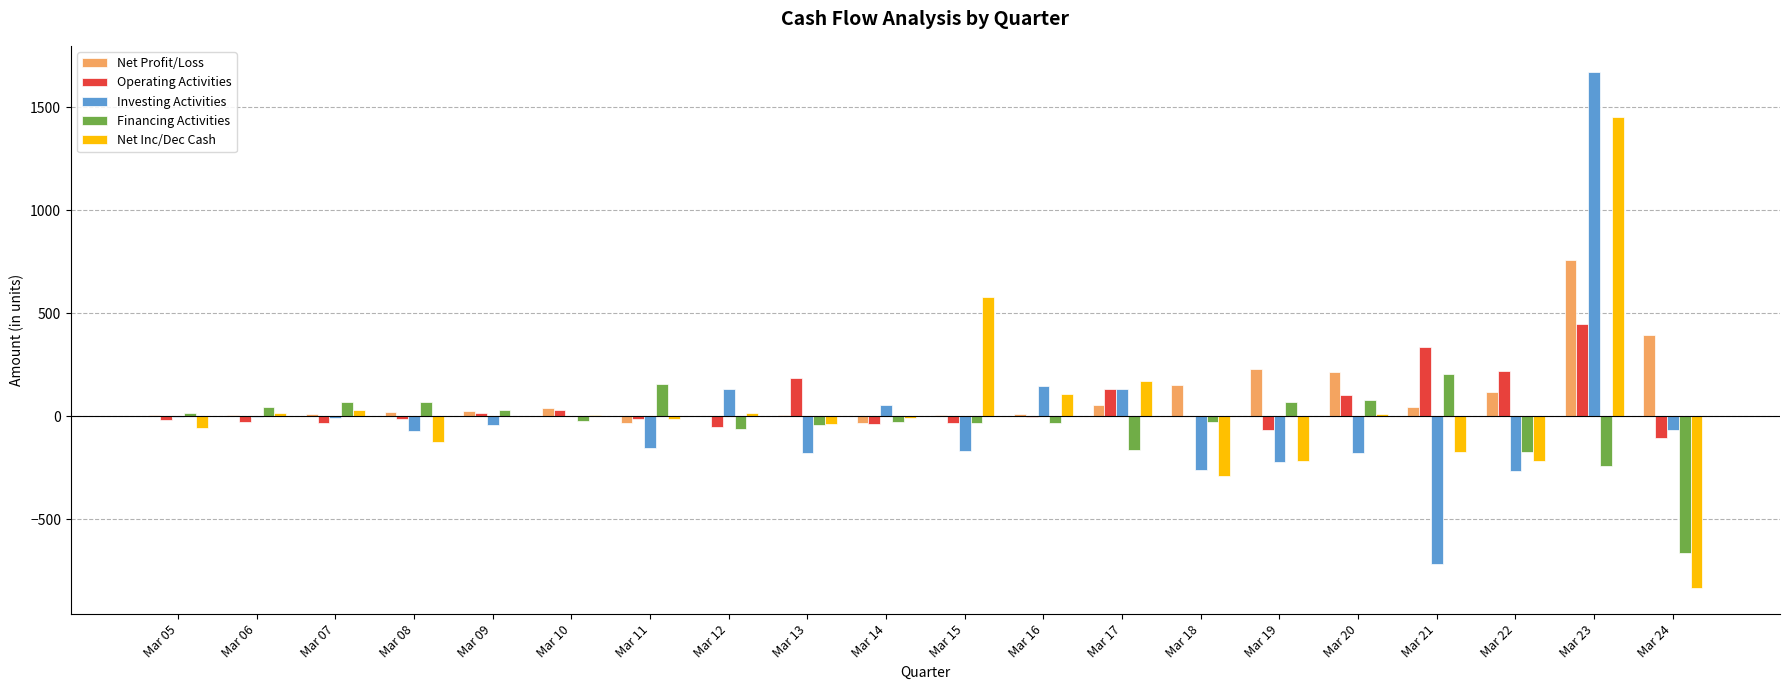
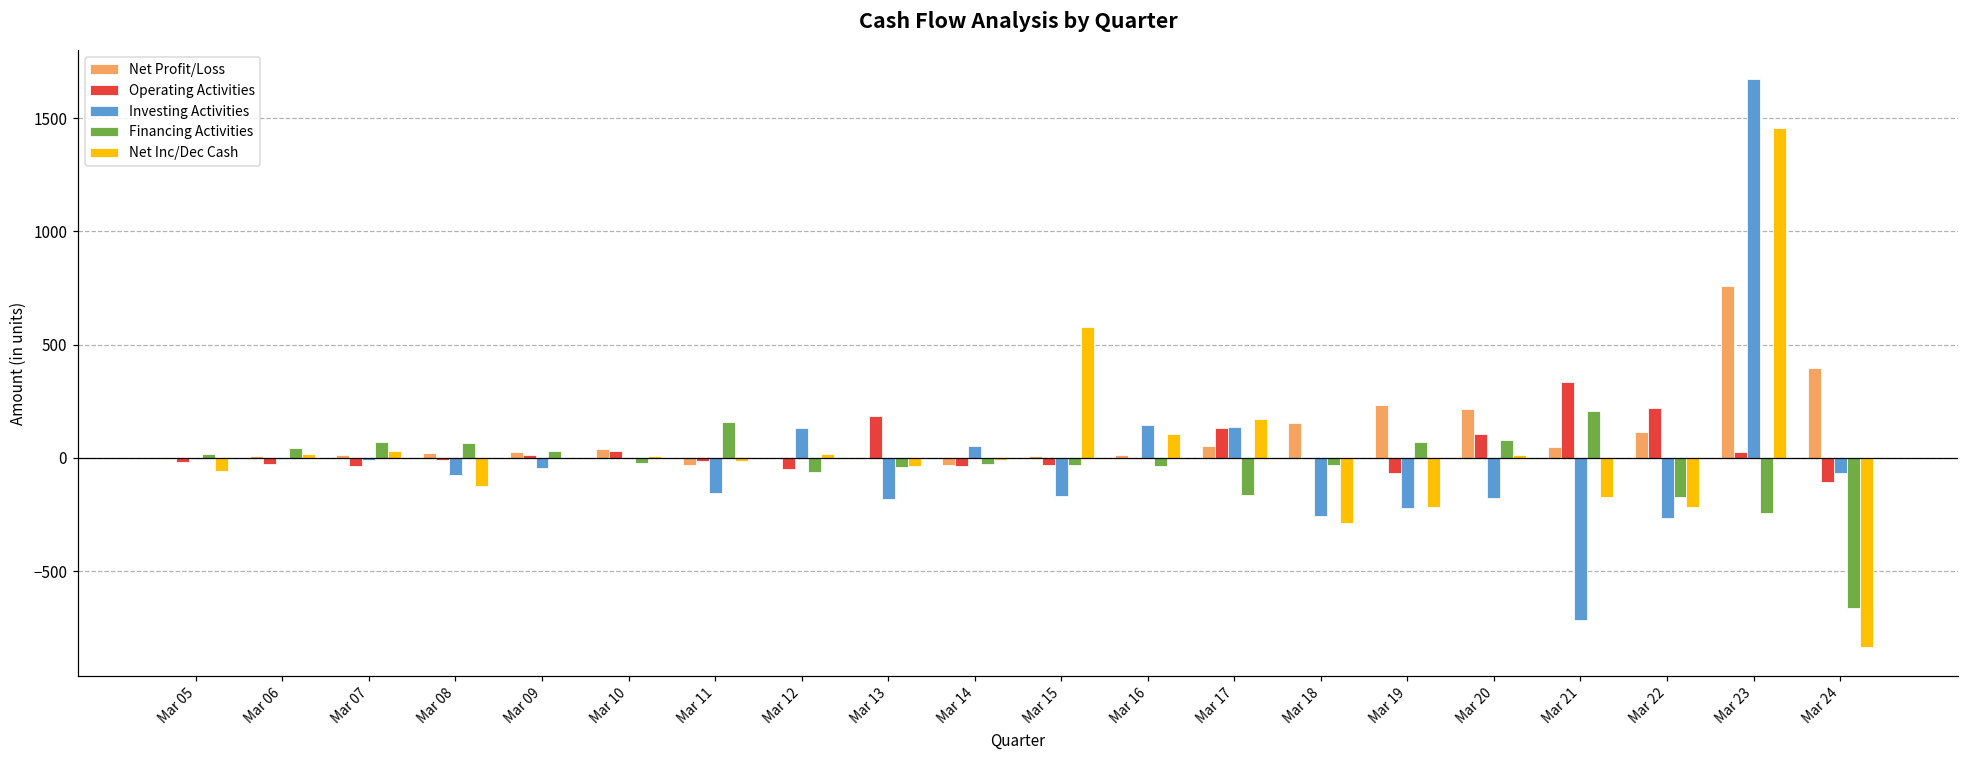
Operating Activities, Mar 23: 450 -> 20
